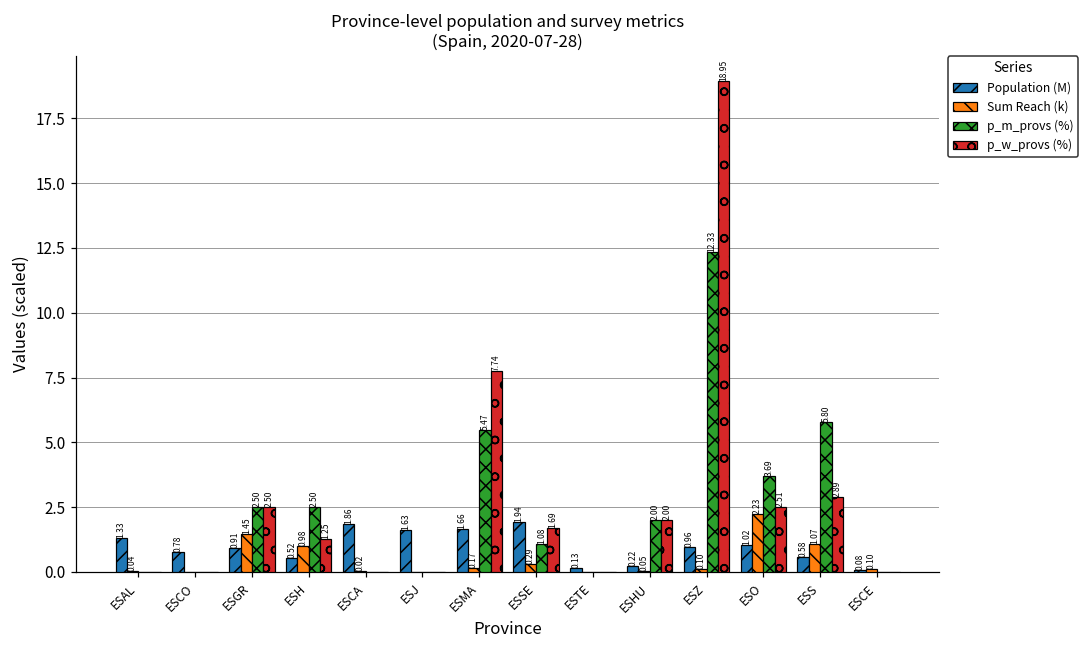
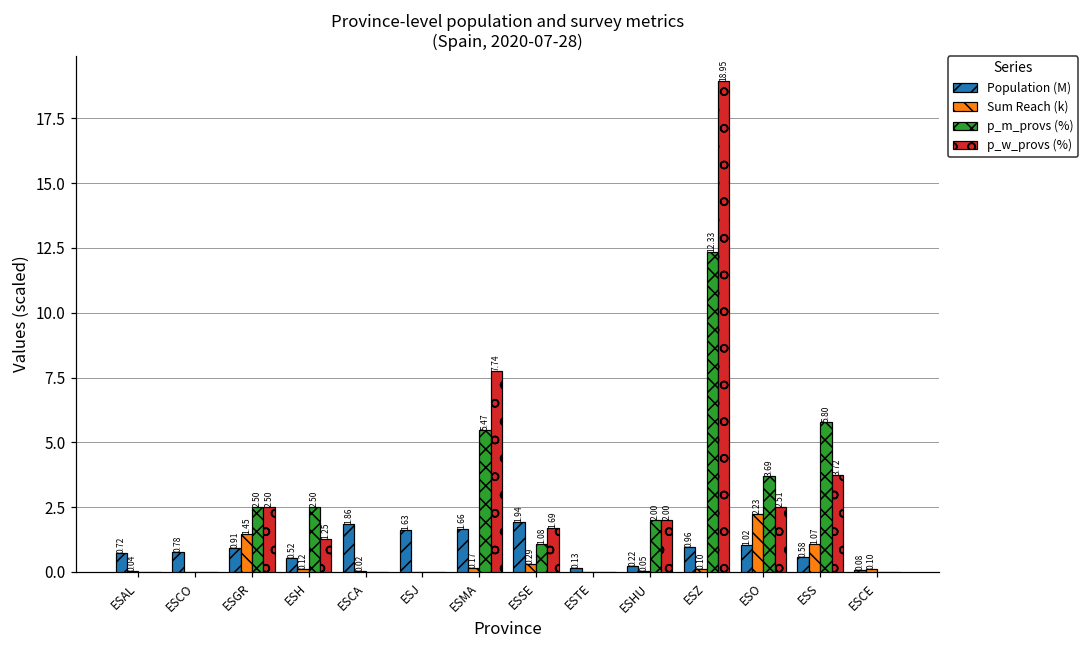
Population (M), ESAL: 1.33 -> 0.72
Sum Reach (k), ESH: 0.98 -> 0.12
p_w_provs (%), ESS: 2.89 -> 3.72
